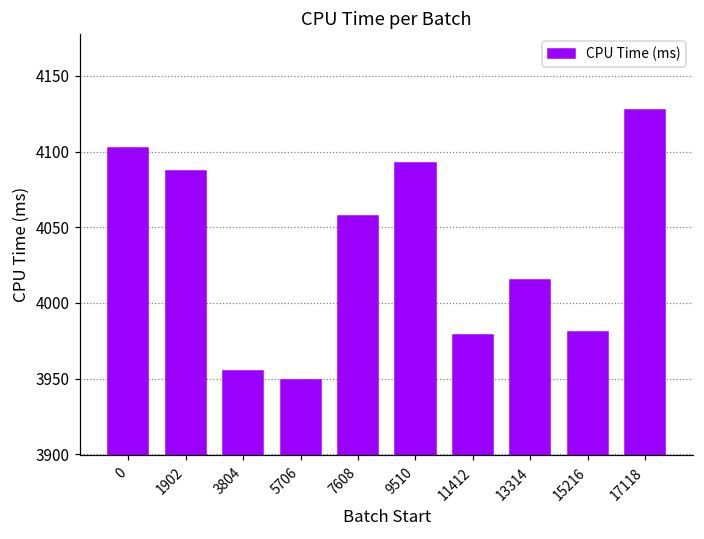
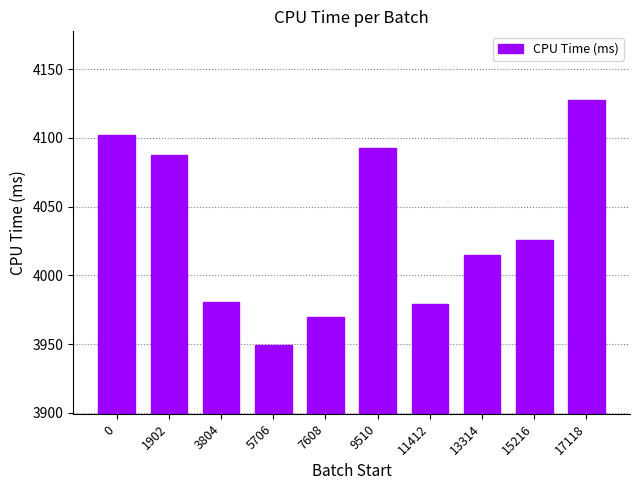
3804: 3955 -> 3981
7608: 4057 -> 3970
15216: 3981 -> 4026
